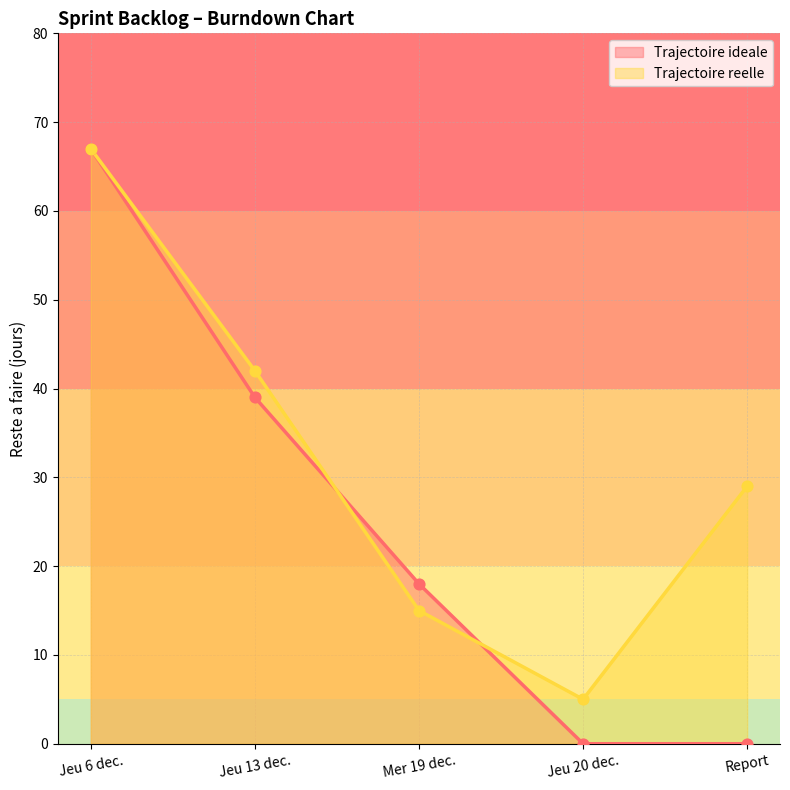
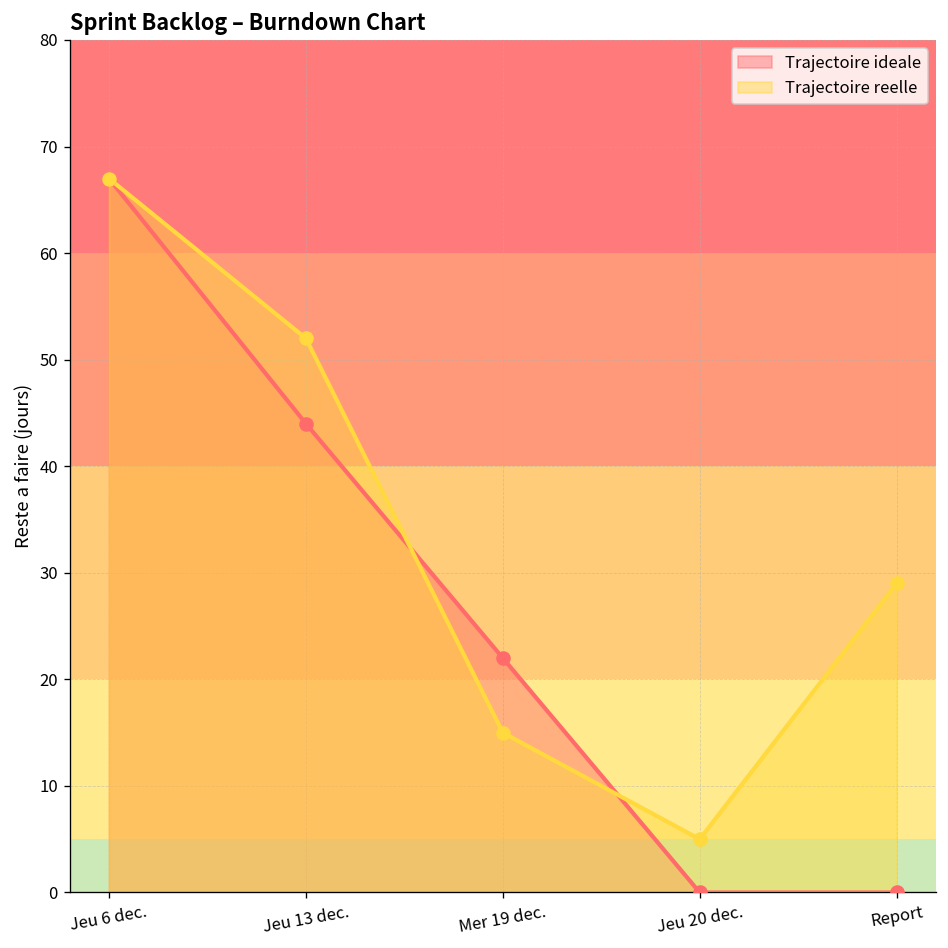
Trajectoire ideale, Jeu 13 dec.: 39 -> 44
Trajectoire reelle, Jeu 13 dec.: 42 -> 52
Trajectoire ideale, Mer 19 dec.: 18 -> 22
